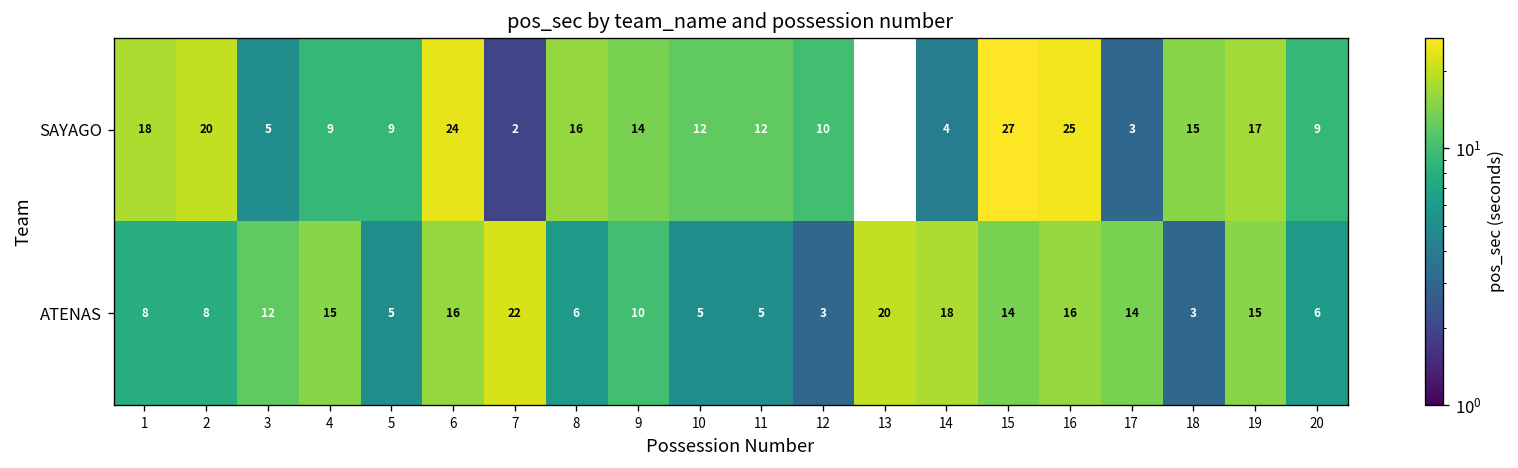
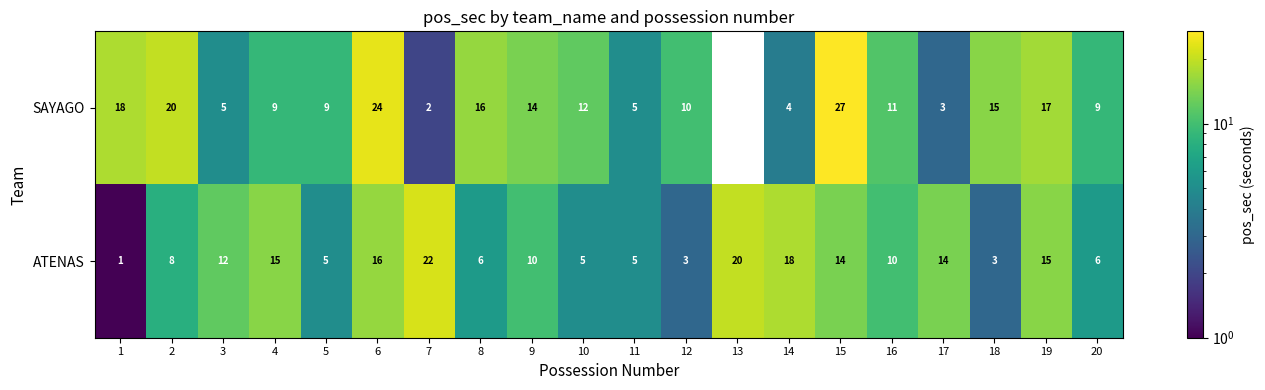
SAYAGO, 11: 12 -> 5
SAYAGO, 16: 25 -> 11
ATENAS, 1: 8 -> 1
ATENAS, 16: 16 -> 10
